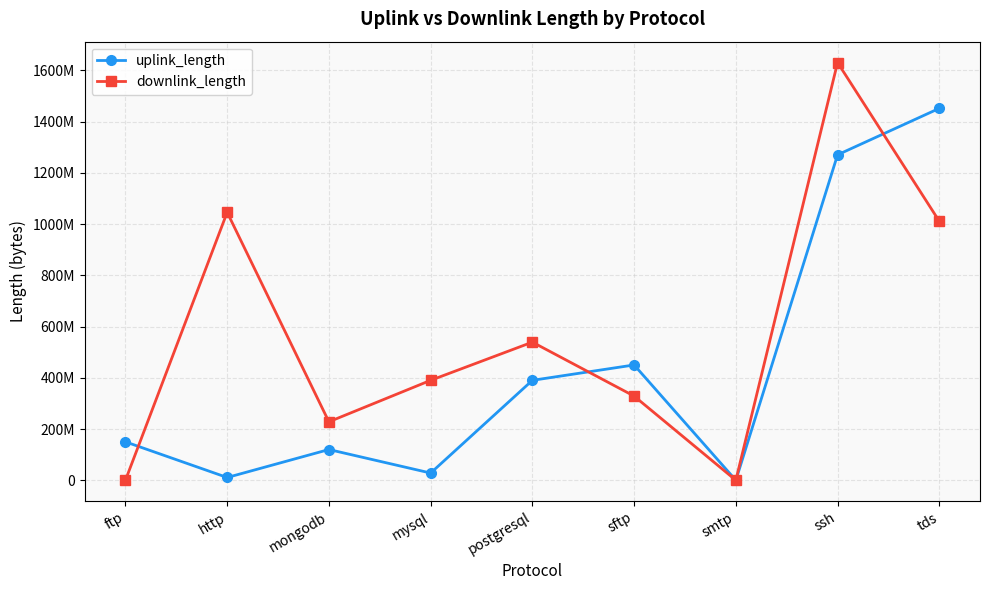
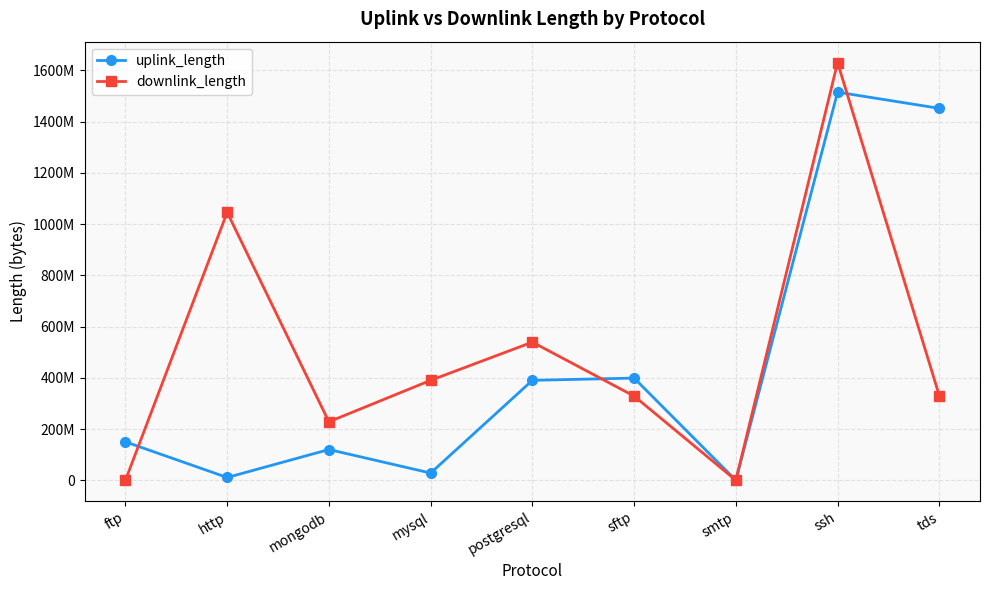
uplink_length, sftp: 450000000 -> 400000000
uplink_length, ssh: 1270000000 -> 1510000000
downlink_length, tds: 1010000000 -> 330000000
